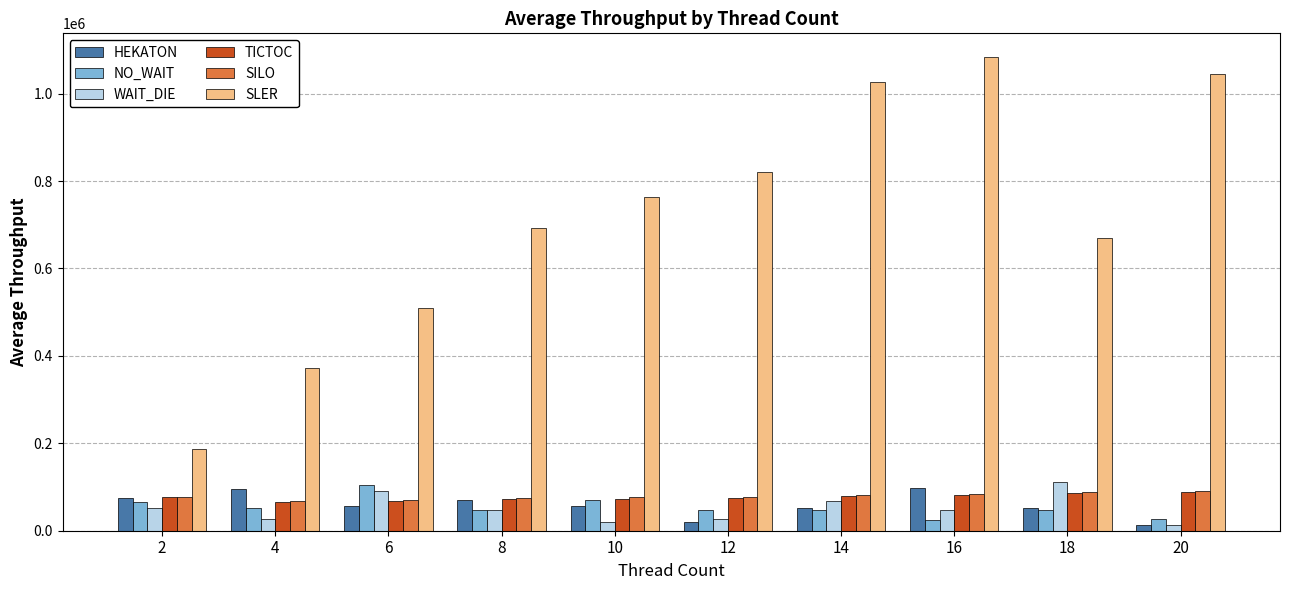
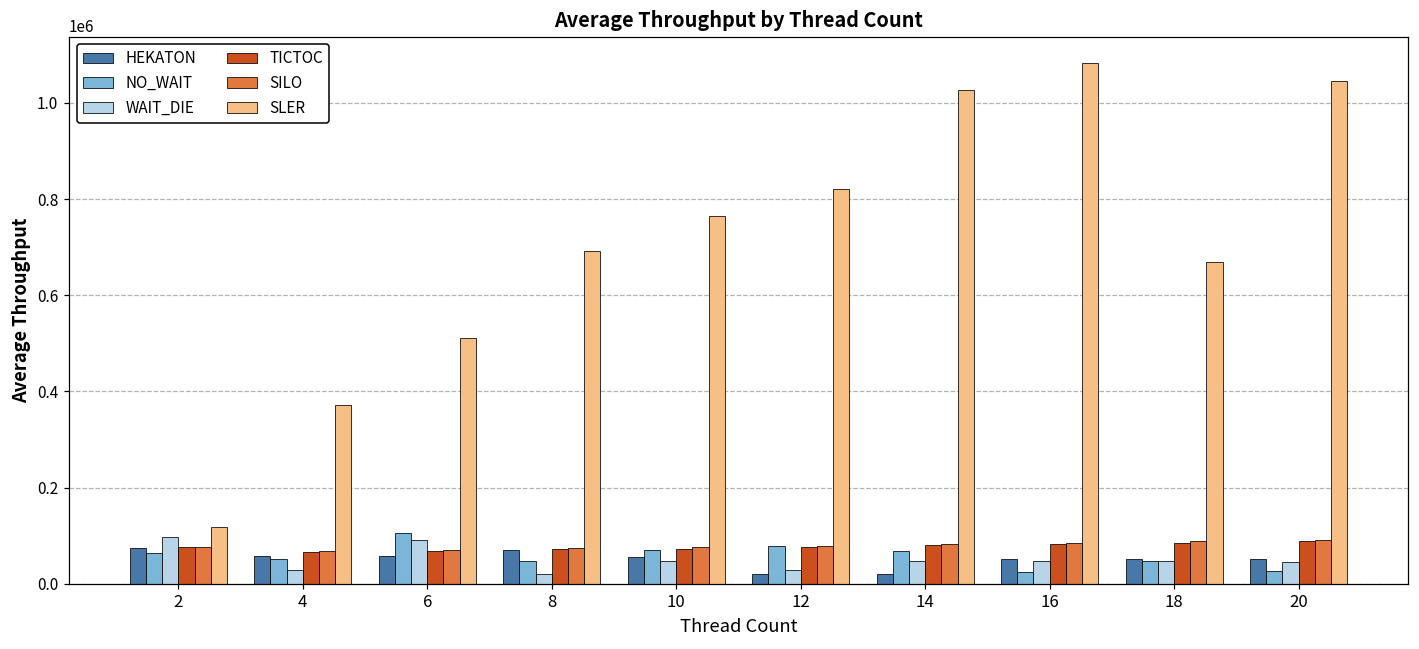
WAIT_DIE, 2: 50000 -> 100000
SLER, 2: 190000 -> 120000
HEKATON, 4: 100000 -> 60000
WAIT_DIE, 8: 50000 -> 20000
WAIT_DIE, 10: 20000 -> 50000
NO_WAIT, 12: 50000 -> 80000
HEKATON, 14: 50000 -> 20000
NO_WAIT, 14: 50000 -> 70000
WAIT_DIE, 14: 70000 -> 50000
HEKATON, 16: 100000 -> 50000
WAIT_DIE, 18: 110000 -> 50000
HEKATON, 20: 10000 -> 50000
WAIT_DIE, 20: 10000 -> 50000
